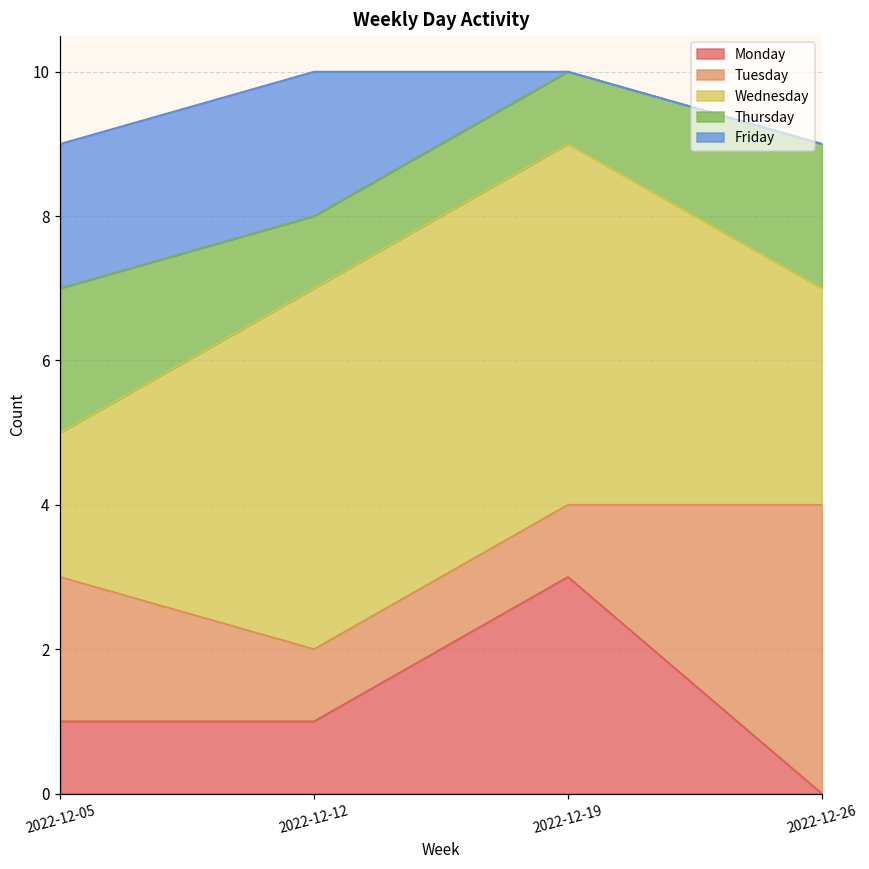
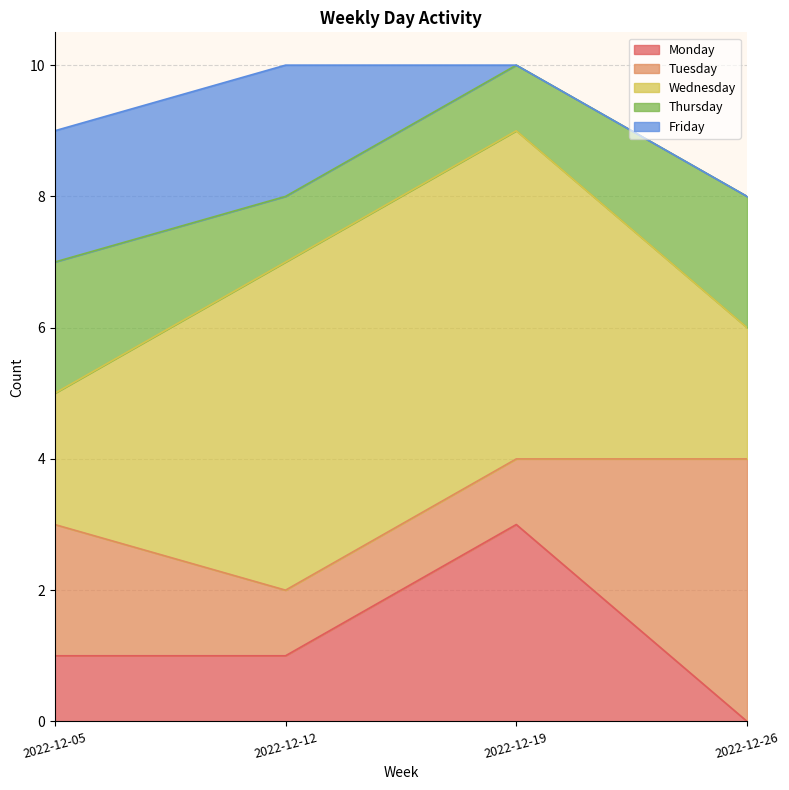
Wednesday, 2022-12-26: 3 -> 2
